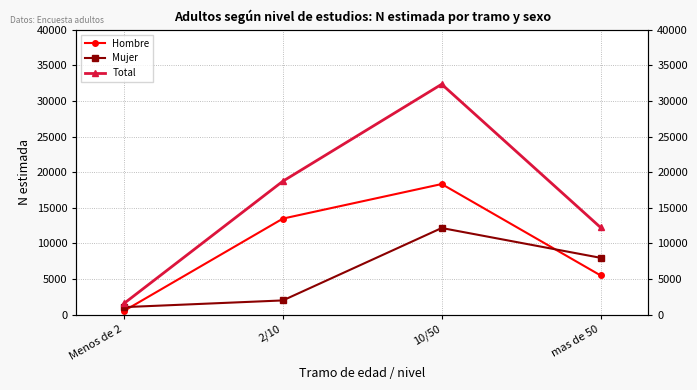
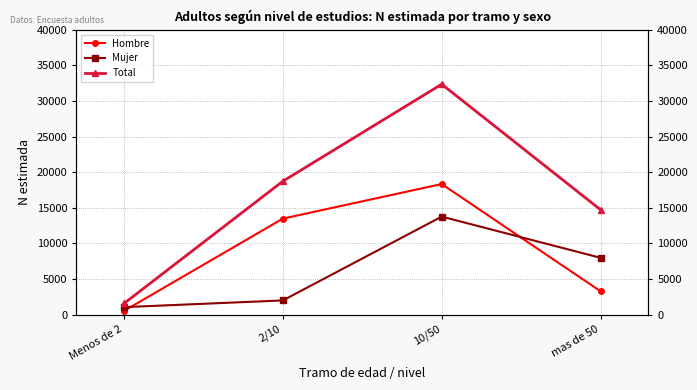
Mujer, 10/50: 12000 -> 14000
Hombre, mas de 50: 6000 -> 3000
Total, mas de 50: 12000 -> 15000
